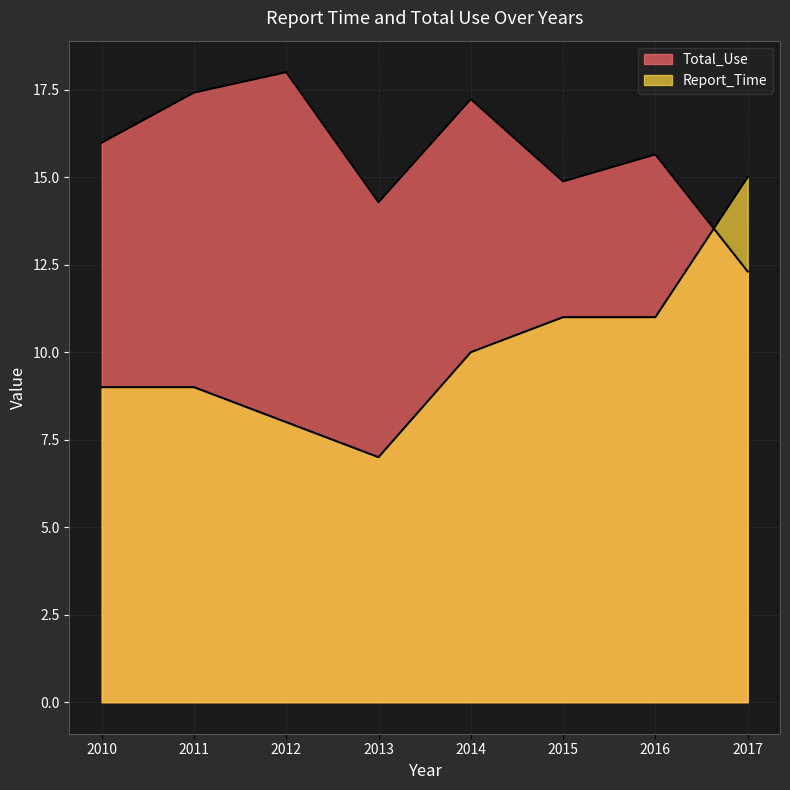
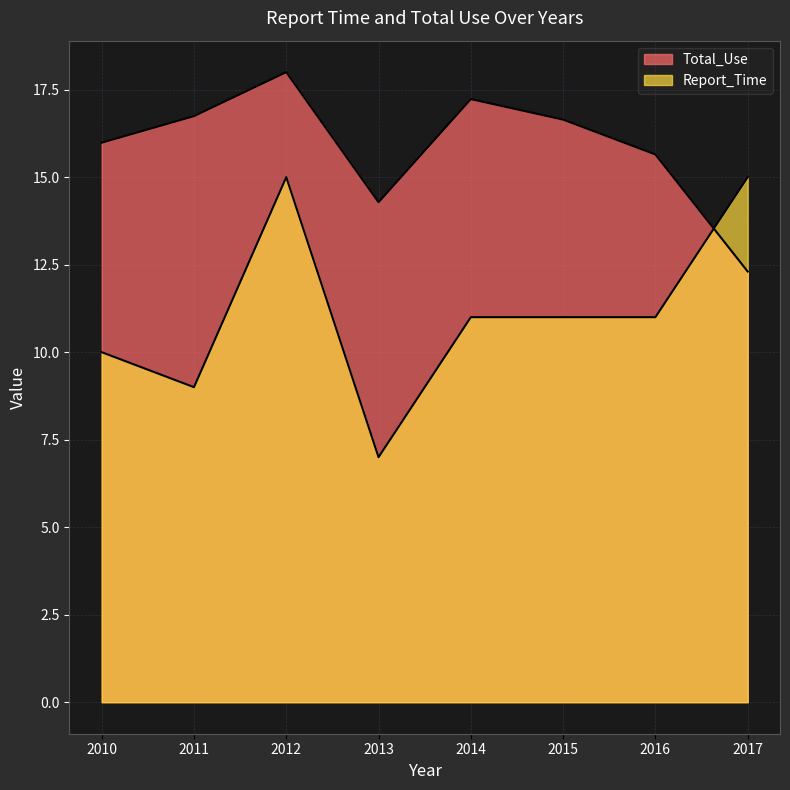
Report_Time, 2010: 9 -> 10
Total_Use, 2011: 17.4 -> 16.7
Report_Time, 2012: 8 -> 15
Report_Time, 2014: 10 -> 11
Total_Use, 2015: 14.9 -> 16.6
